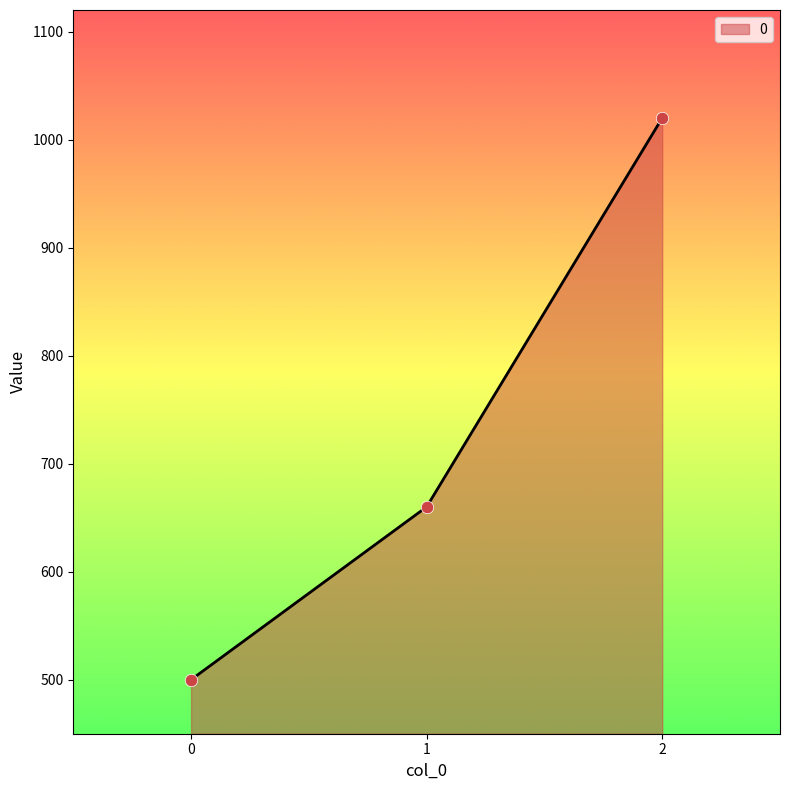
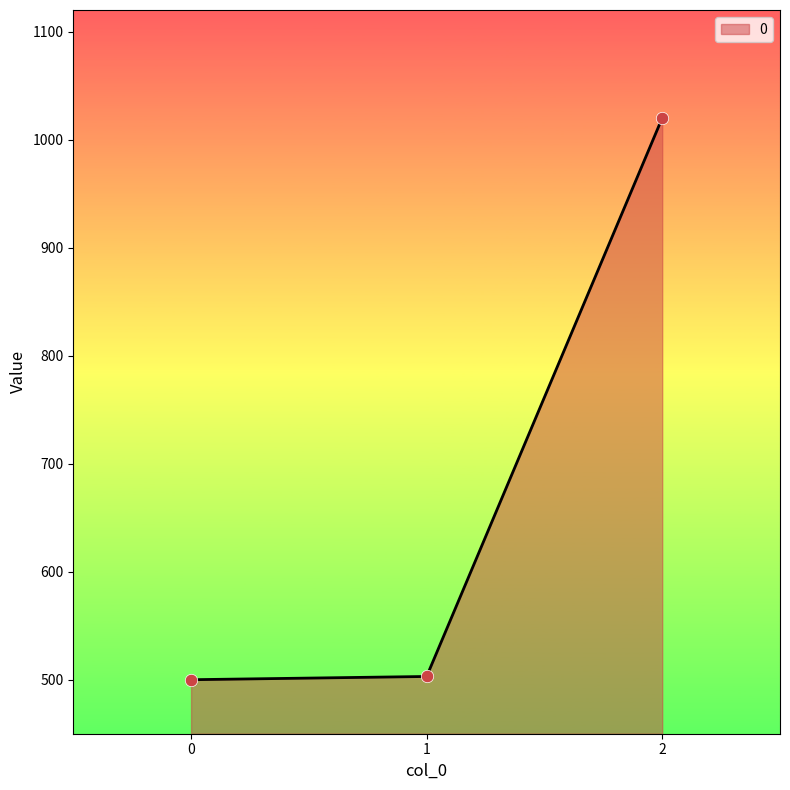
1: 660 -> 503
